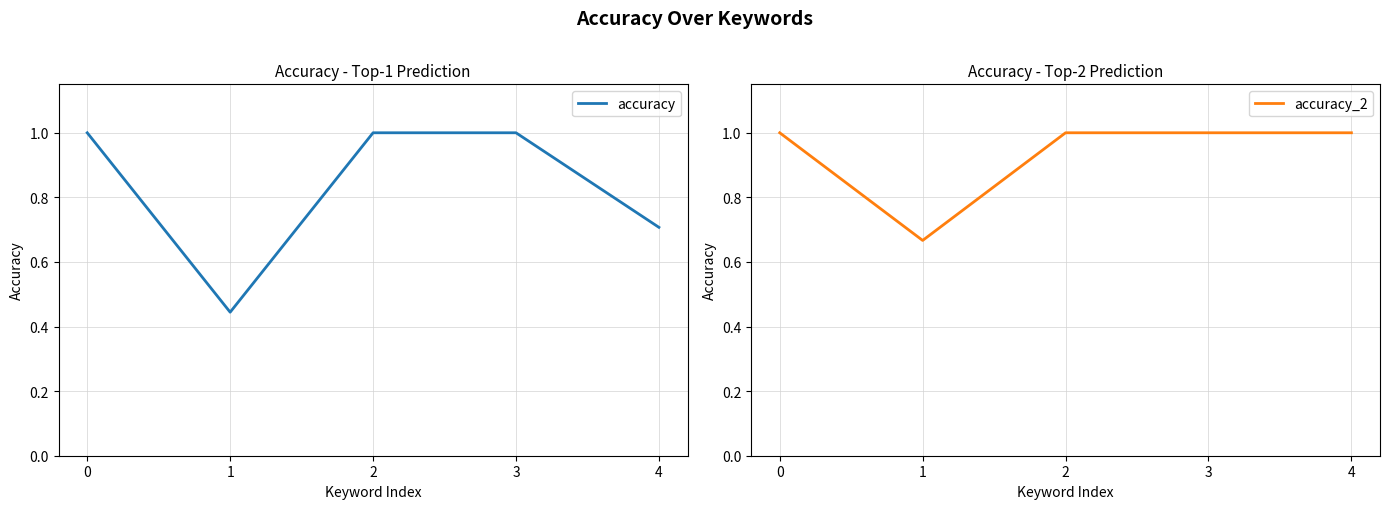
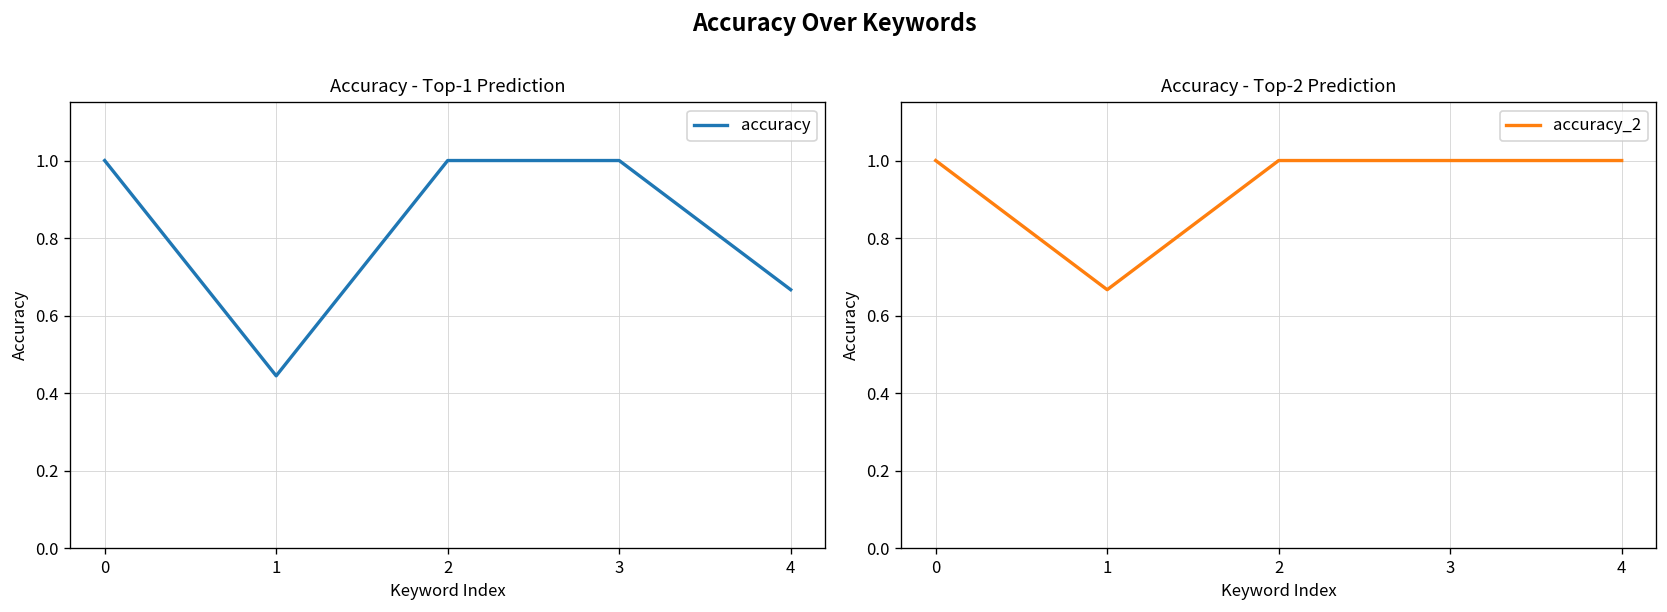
Accuracy - Top-1 Prediction, 4: 0.71 -> 0.67
